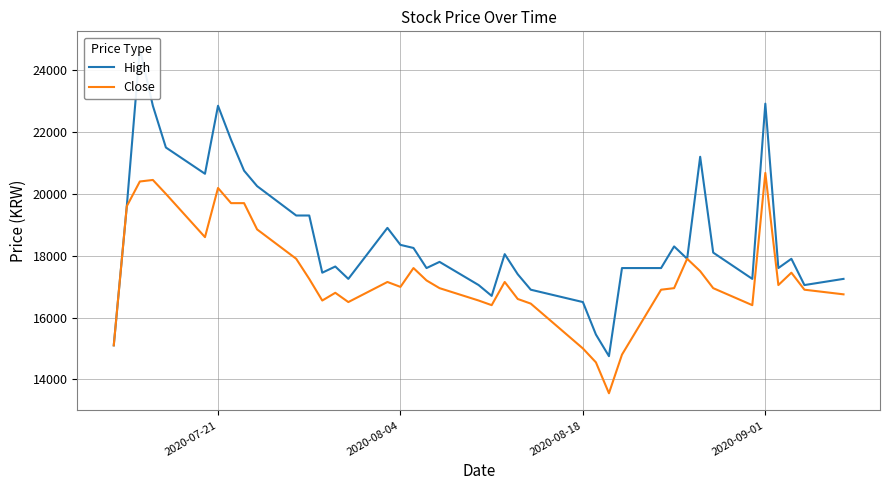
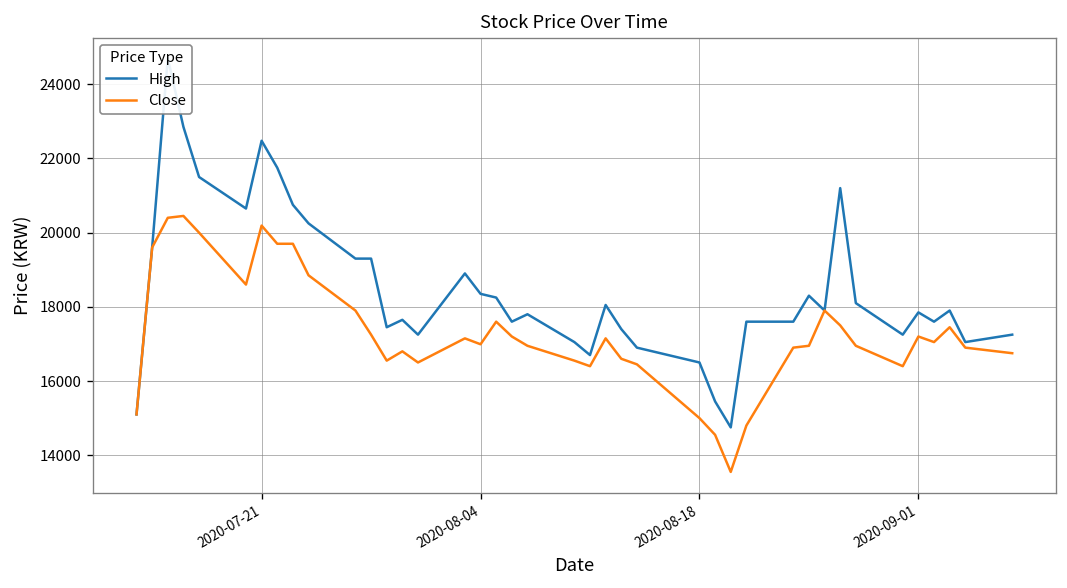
High, 2020-07-21: 22900 -> 22500
High, 2020-09-01: 22900 -> 17900
Close, 2020-09-01: 20700 -> 17200
